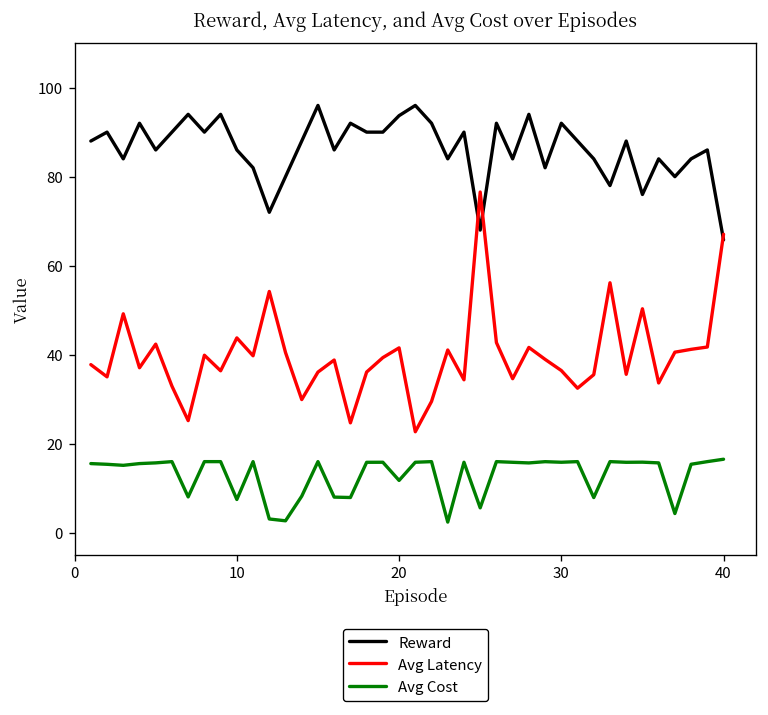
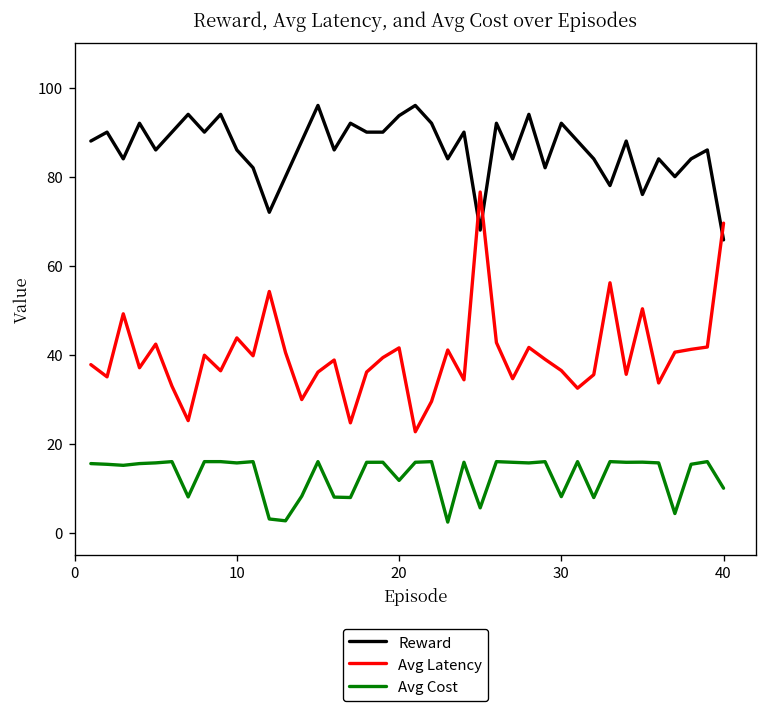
Avg Cost, 10: 8 -> 16
Avg Cost, 30: 16 -> 8
Avg Latency, 40: 67 -> 70
Avg Cost, 40: 17 -> 10
